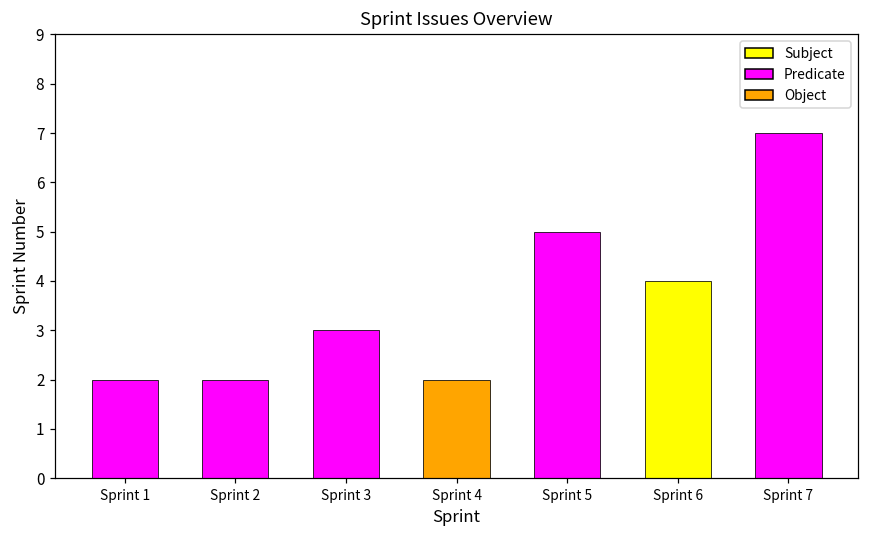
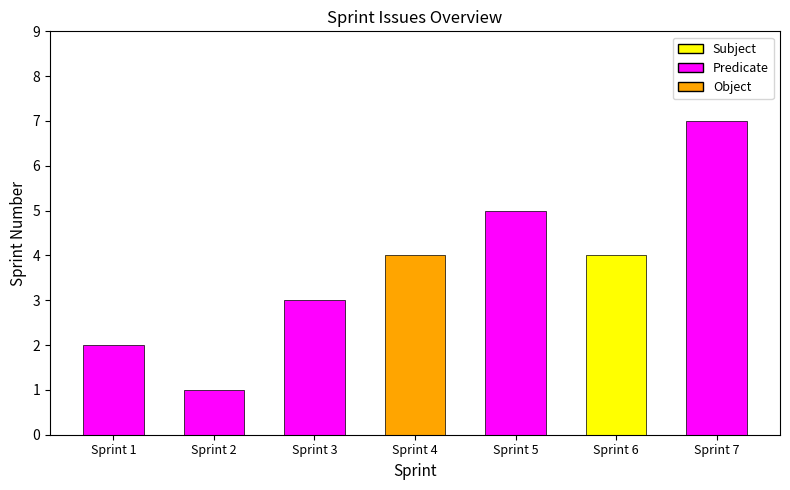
Sprint 2: 2 -> 1
Sprint 4: 2 -> 4
